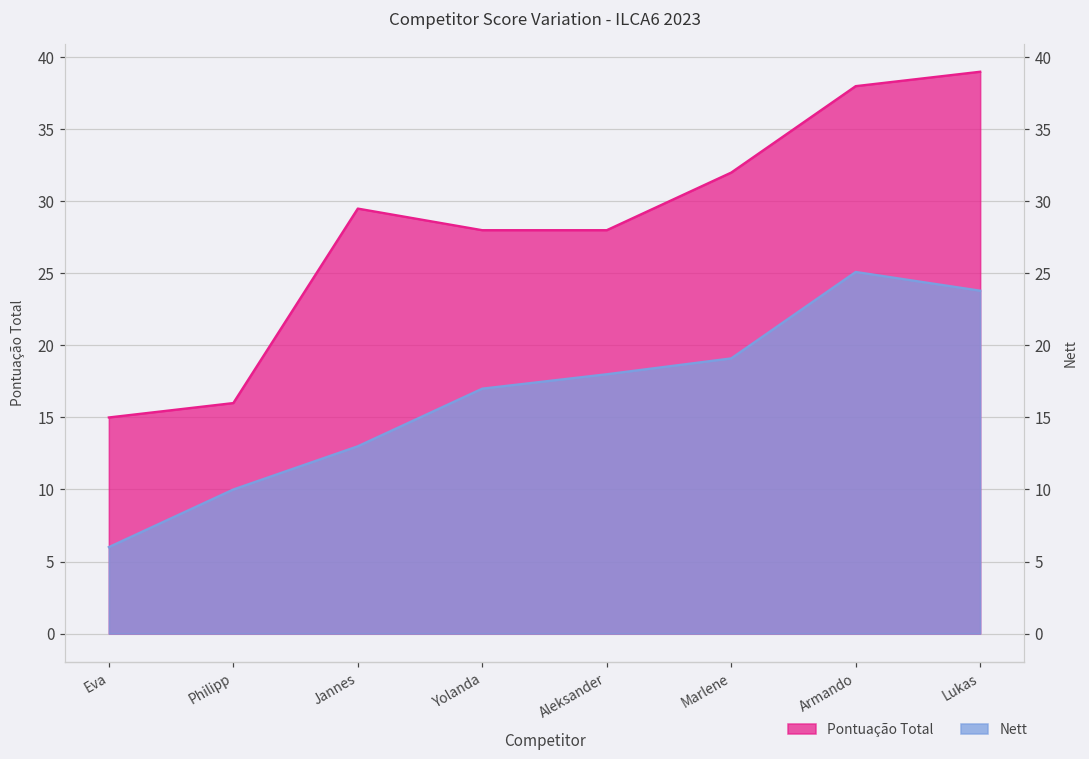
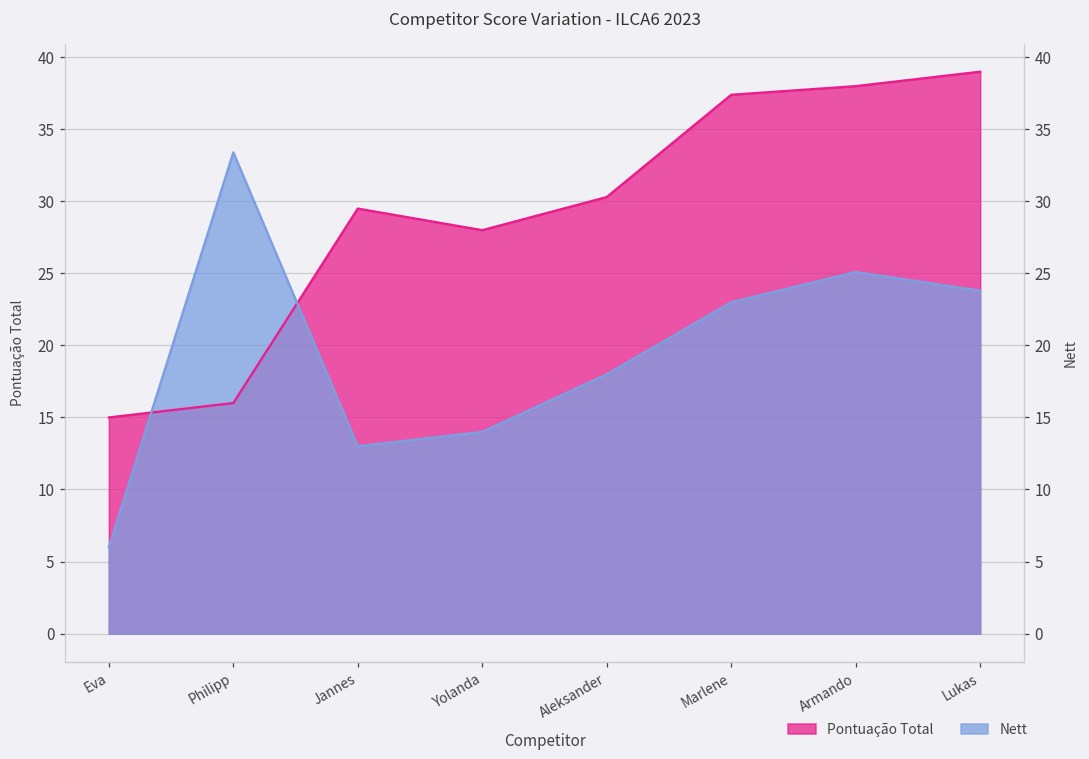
Nett, Philipp: 10.0 -> 33.4
Nett, Yolanda: 17 -> 14
Pontuação Total, Aleksander: 28.0 -> 30.3
Pontuação Total, Marlene: 32.0 -> 37.4
Nett, Marlene: 19.1 -> 23.0
